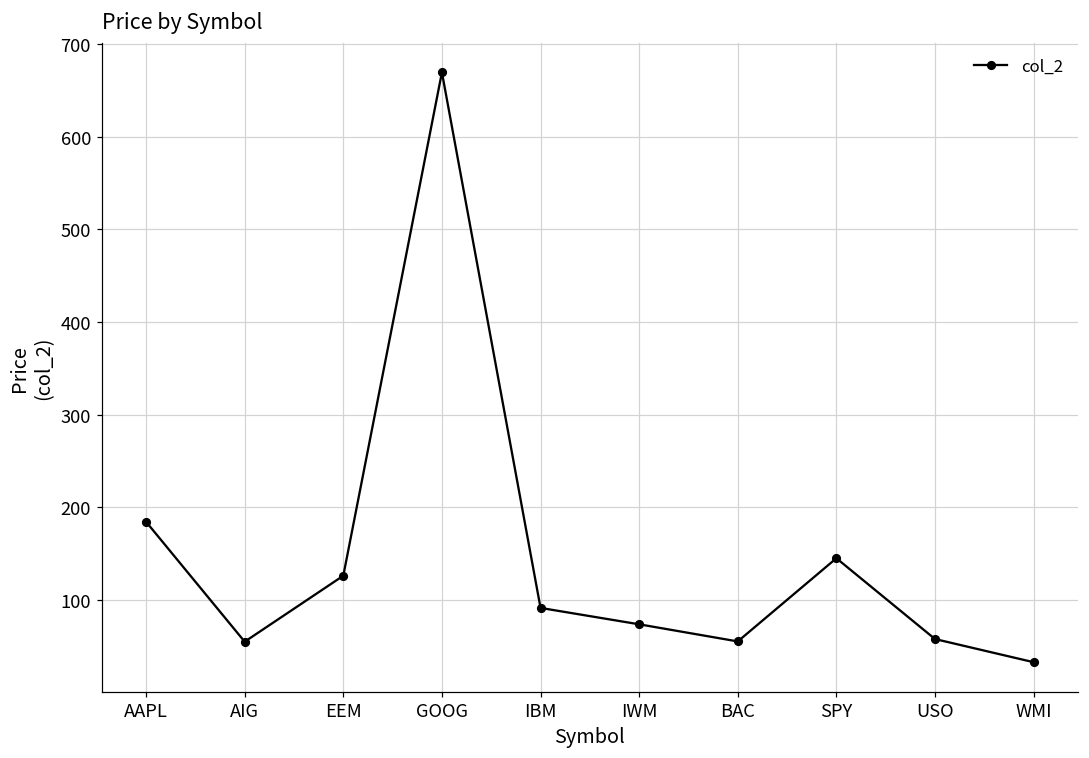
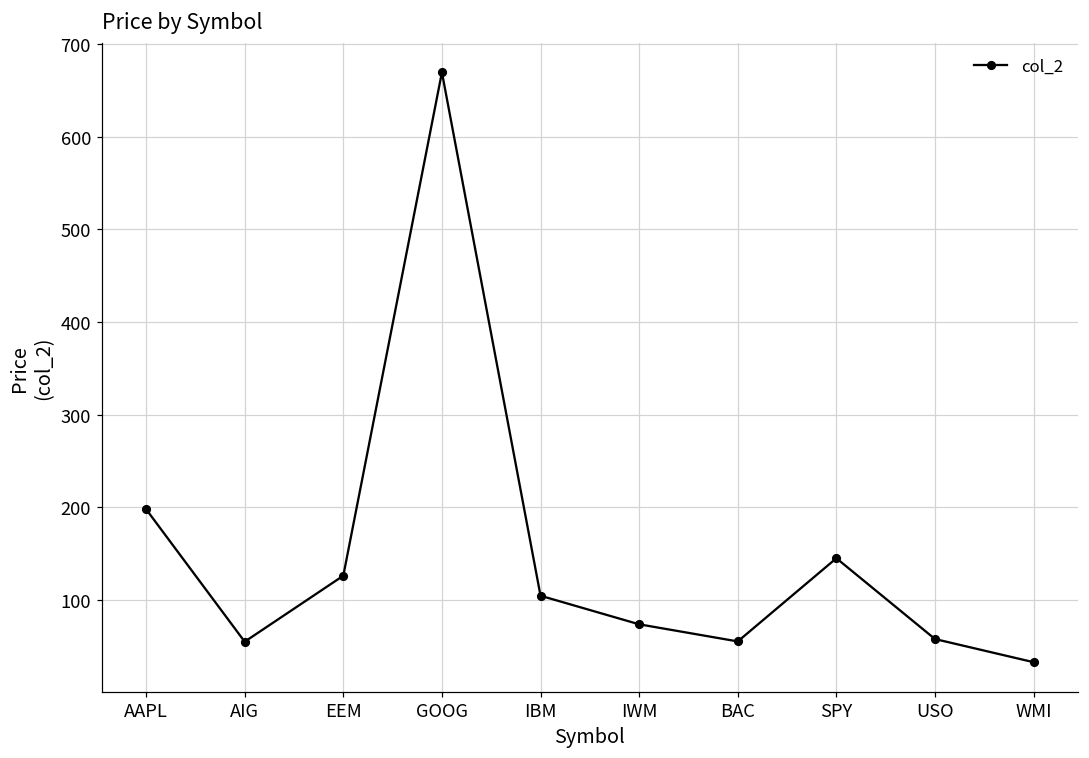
AAPL: 180 -> 200
IBM: 90 -> 100
